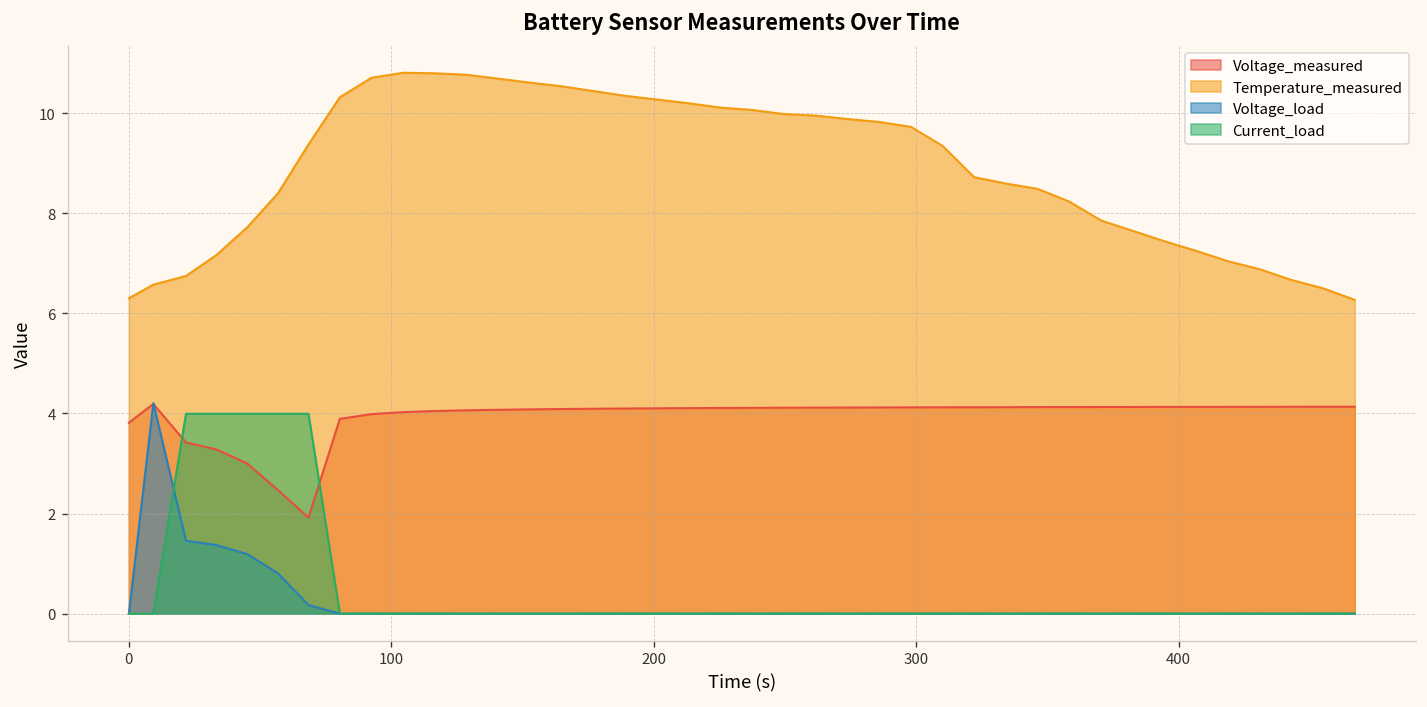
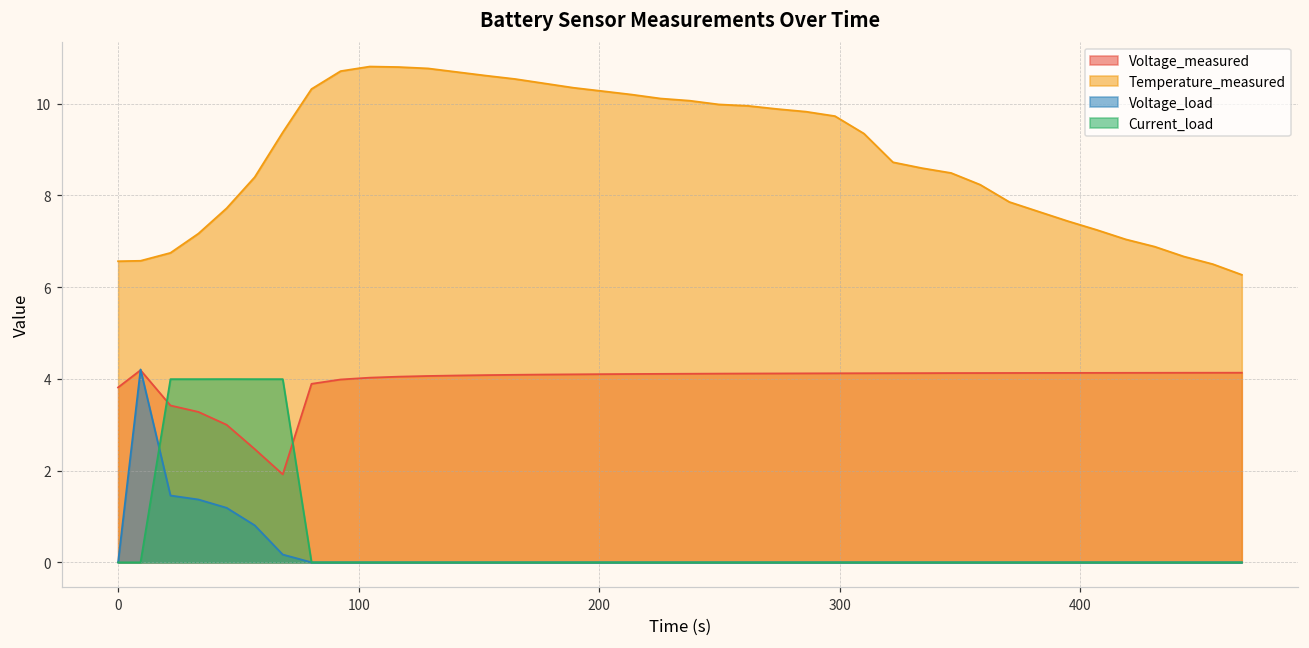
Temperature_measured, 0: 6.3 -> 6.6
